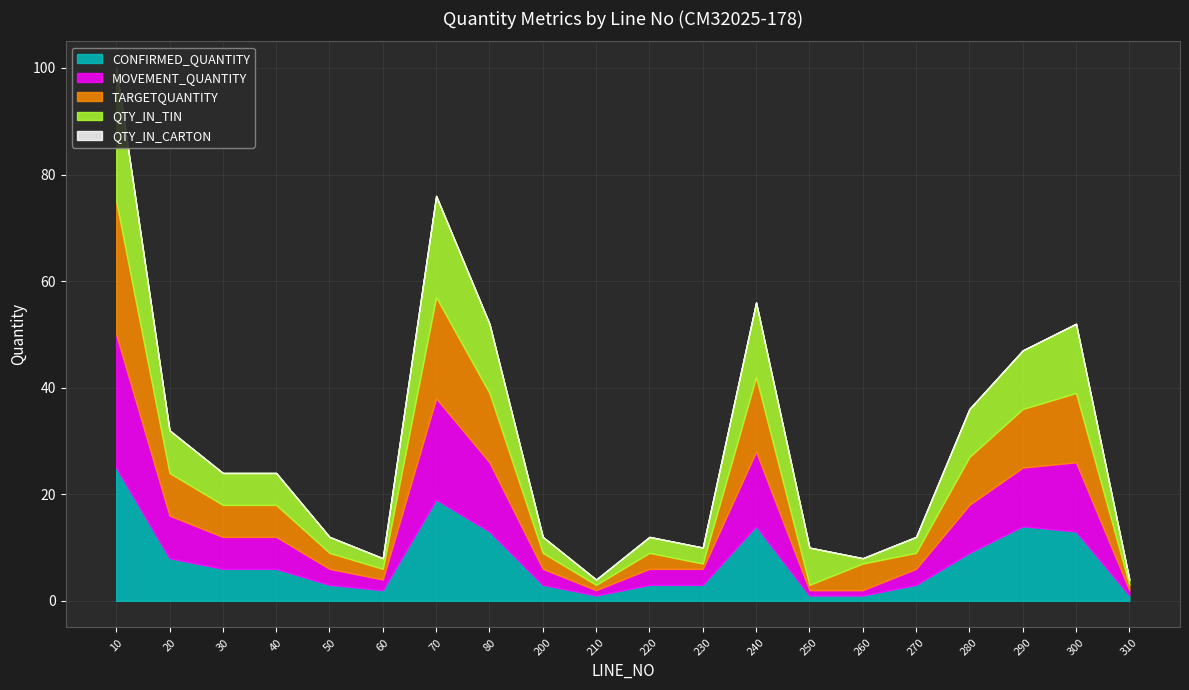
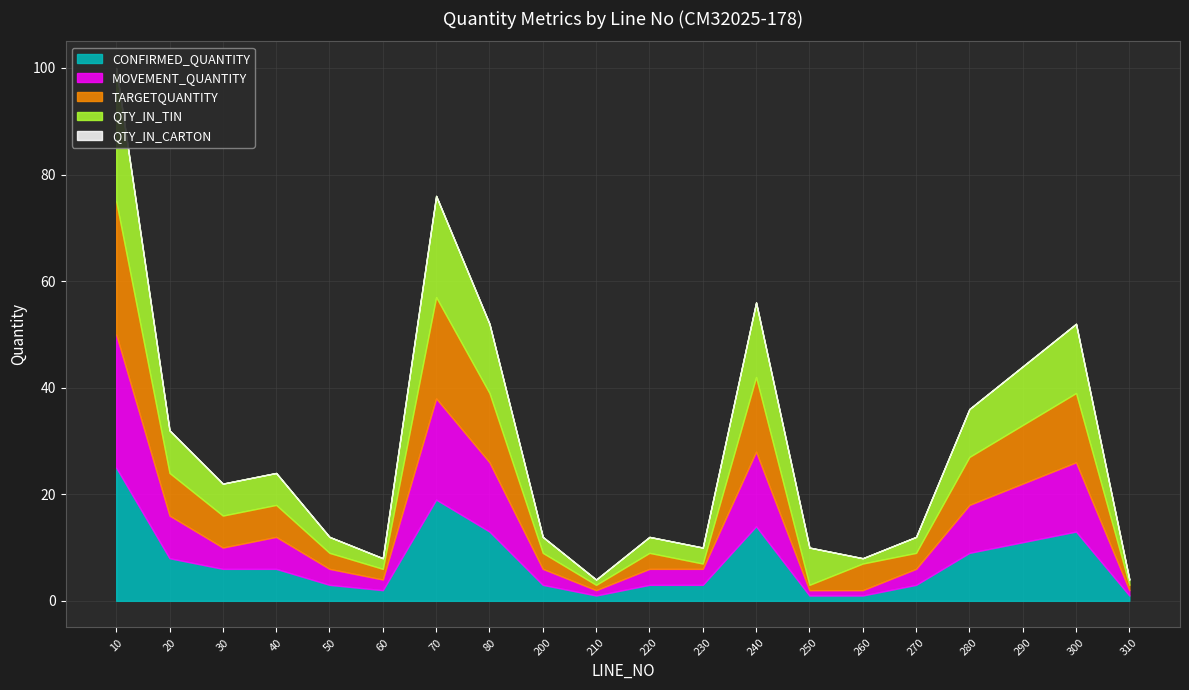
MOVEMENT_QUANTITY, 30: 6 -> 4
CONFIRMED_QUANTITY, 290: 14 -> 11
